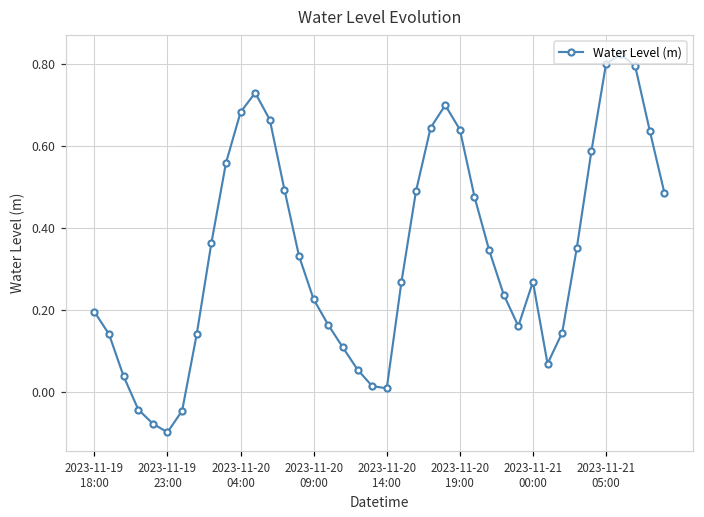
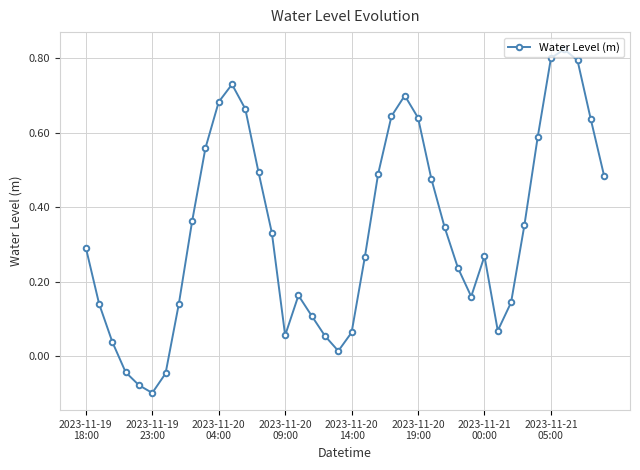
2023-11-19 18:00: 0.20 -> 0.29
2023-11-20 09:00: 0.23 -> 0.06
2023-11-20 14:00: 0.01 -> 0.06
